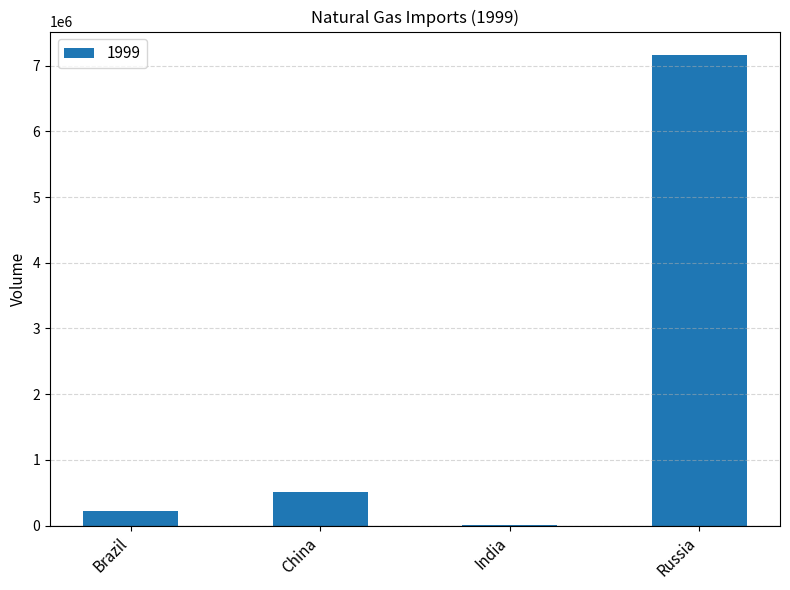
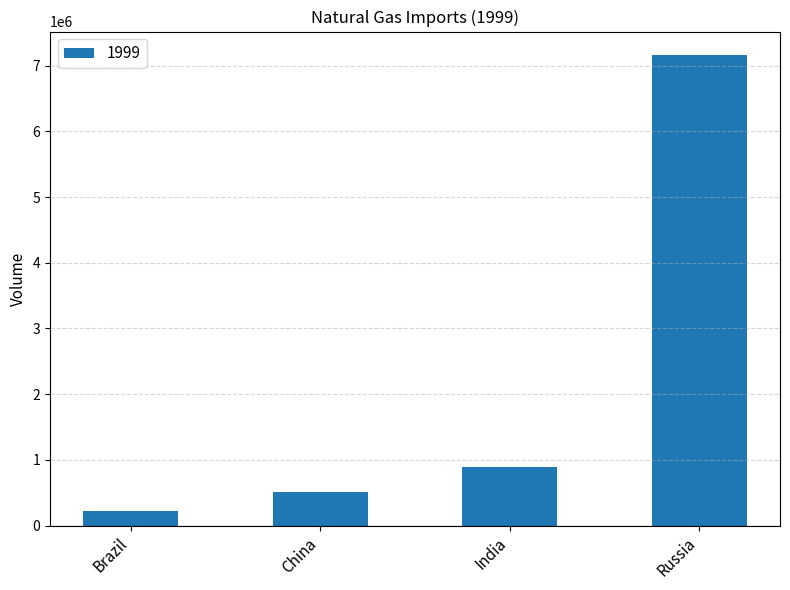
India: 0 -> 900000
